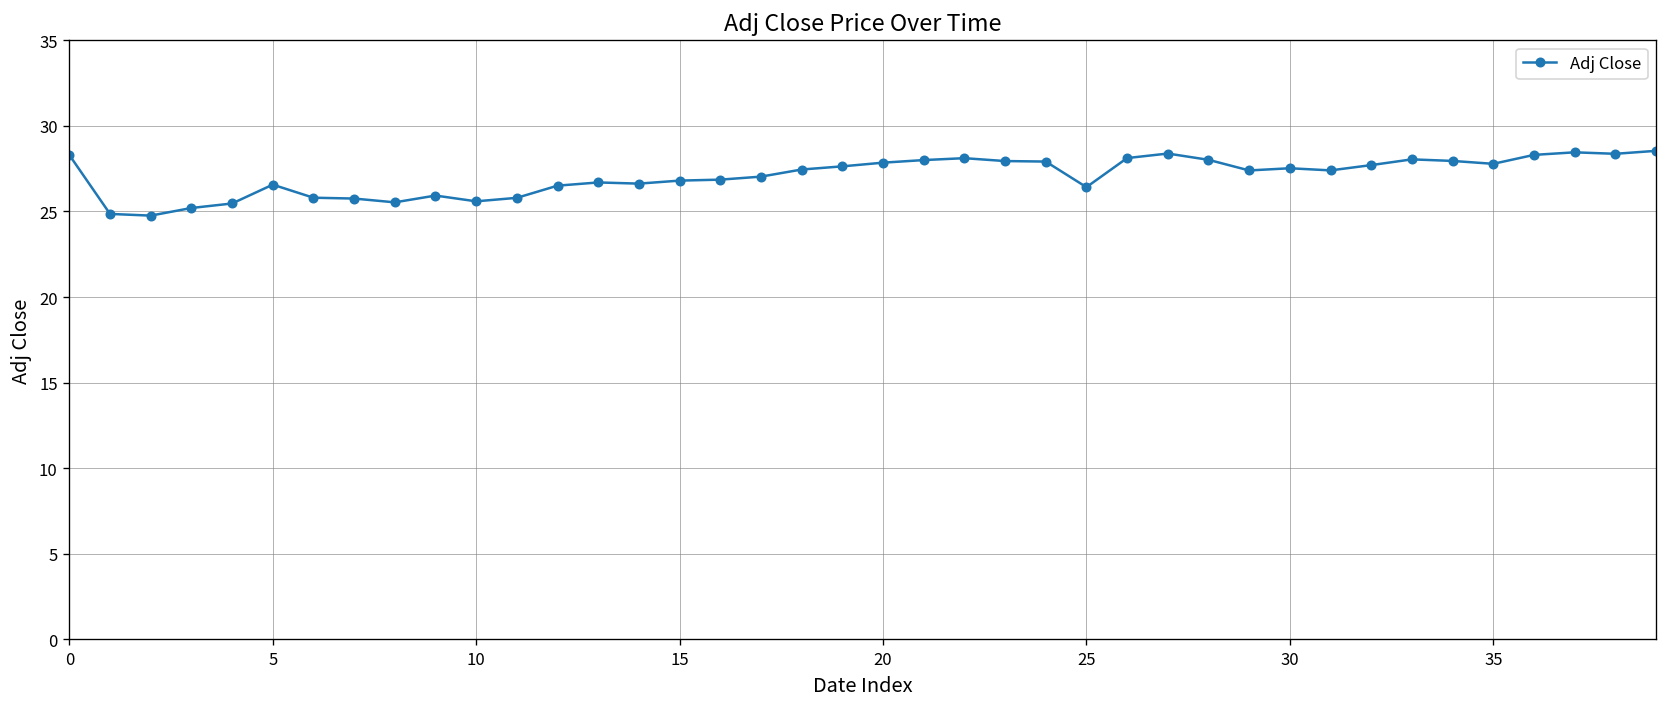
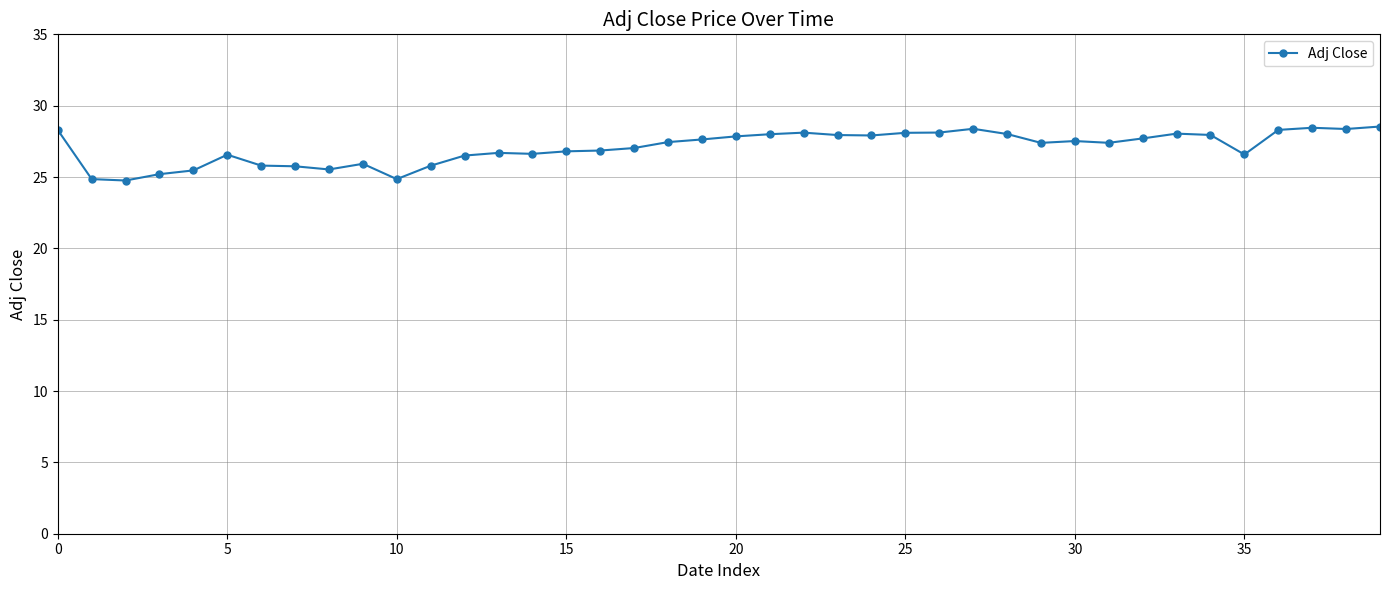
10: 25.6 -> 24.9
25: 26.4 -> 28.1
35: 27.8 -> 26.6
